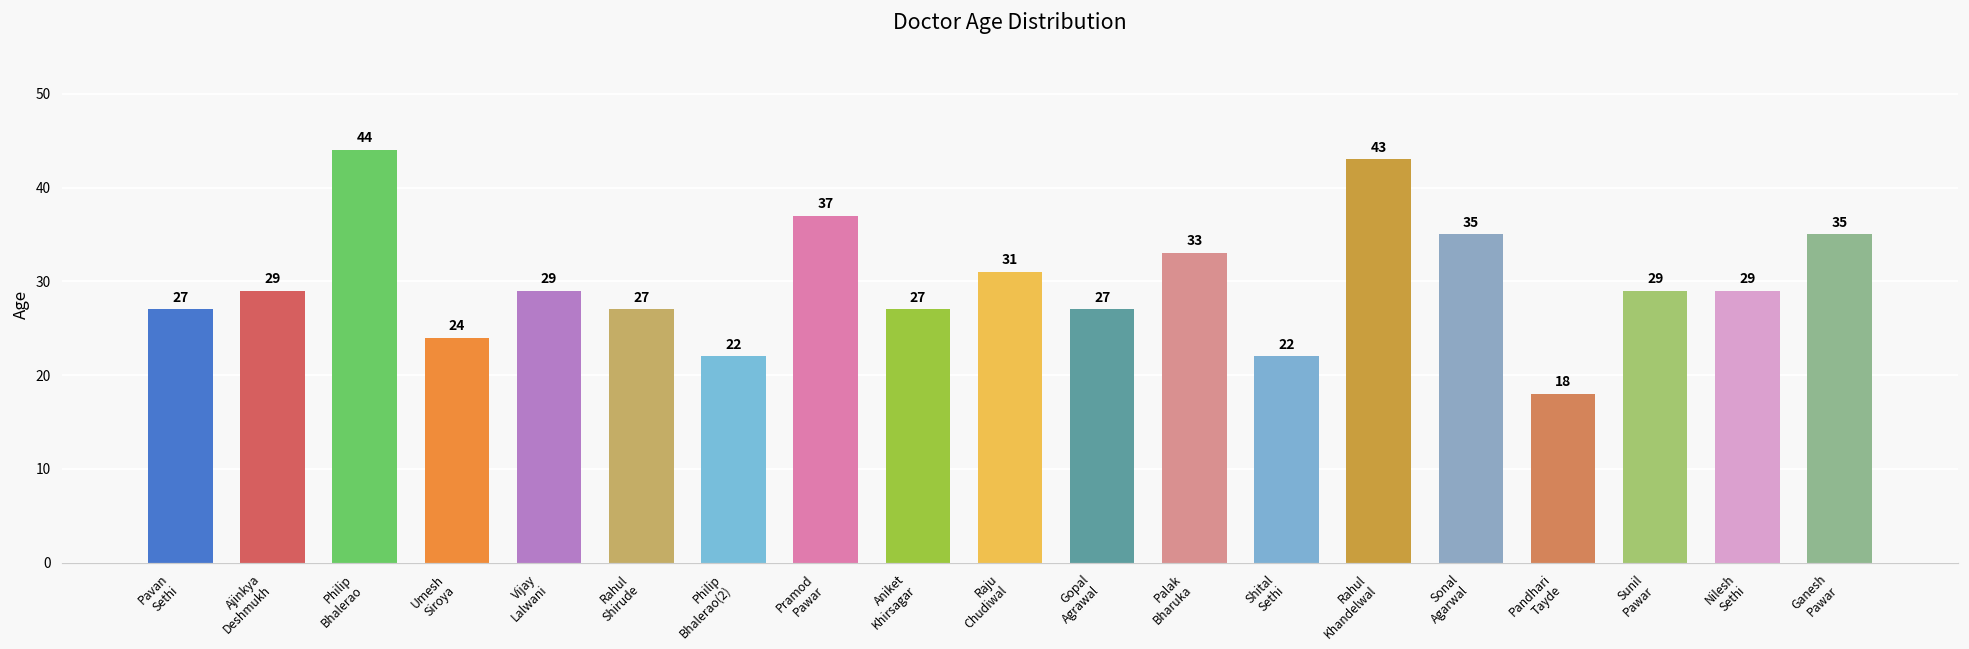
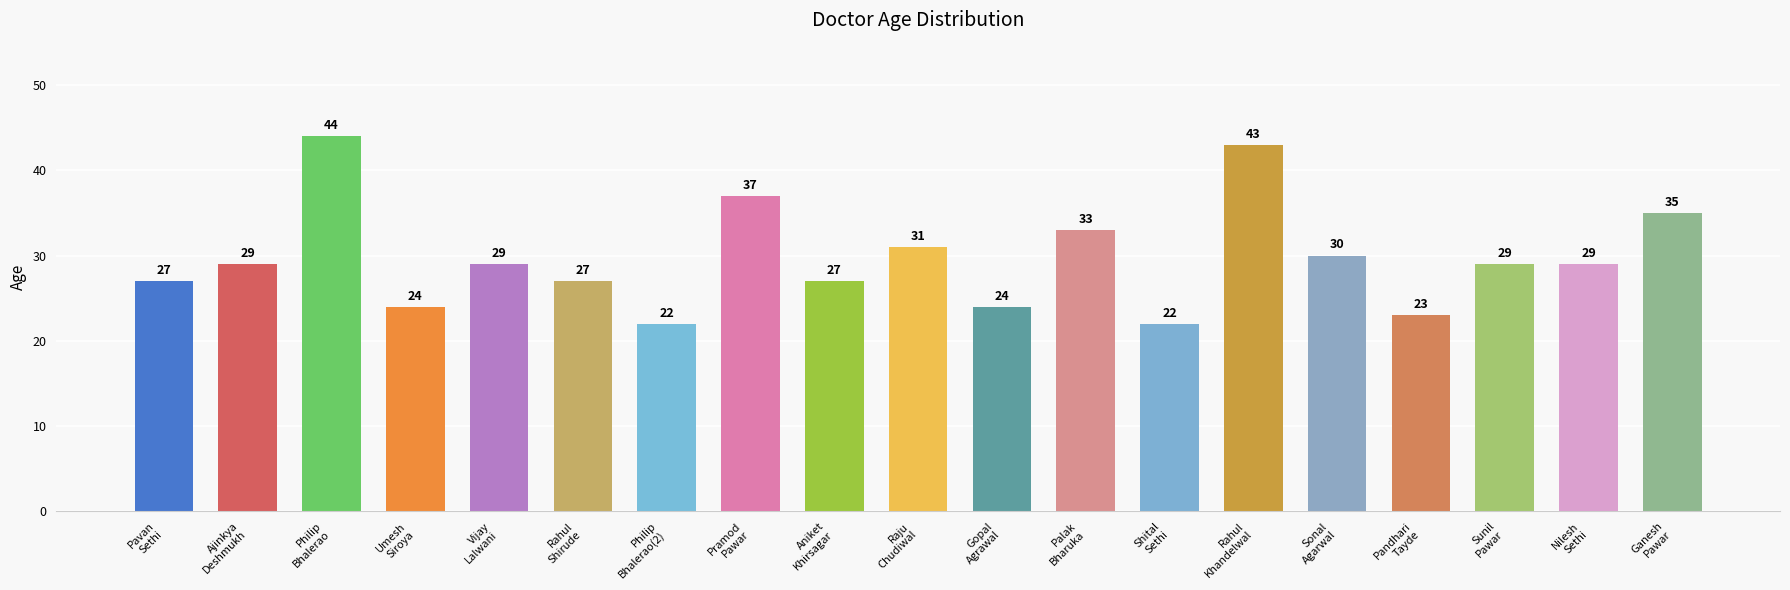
Gopal Agrawal: 27 -> 24
Sonal Agarwal: 35 -> 30
Pandhari Tayde: 18 -> 23
